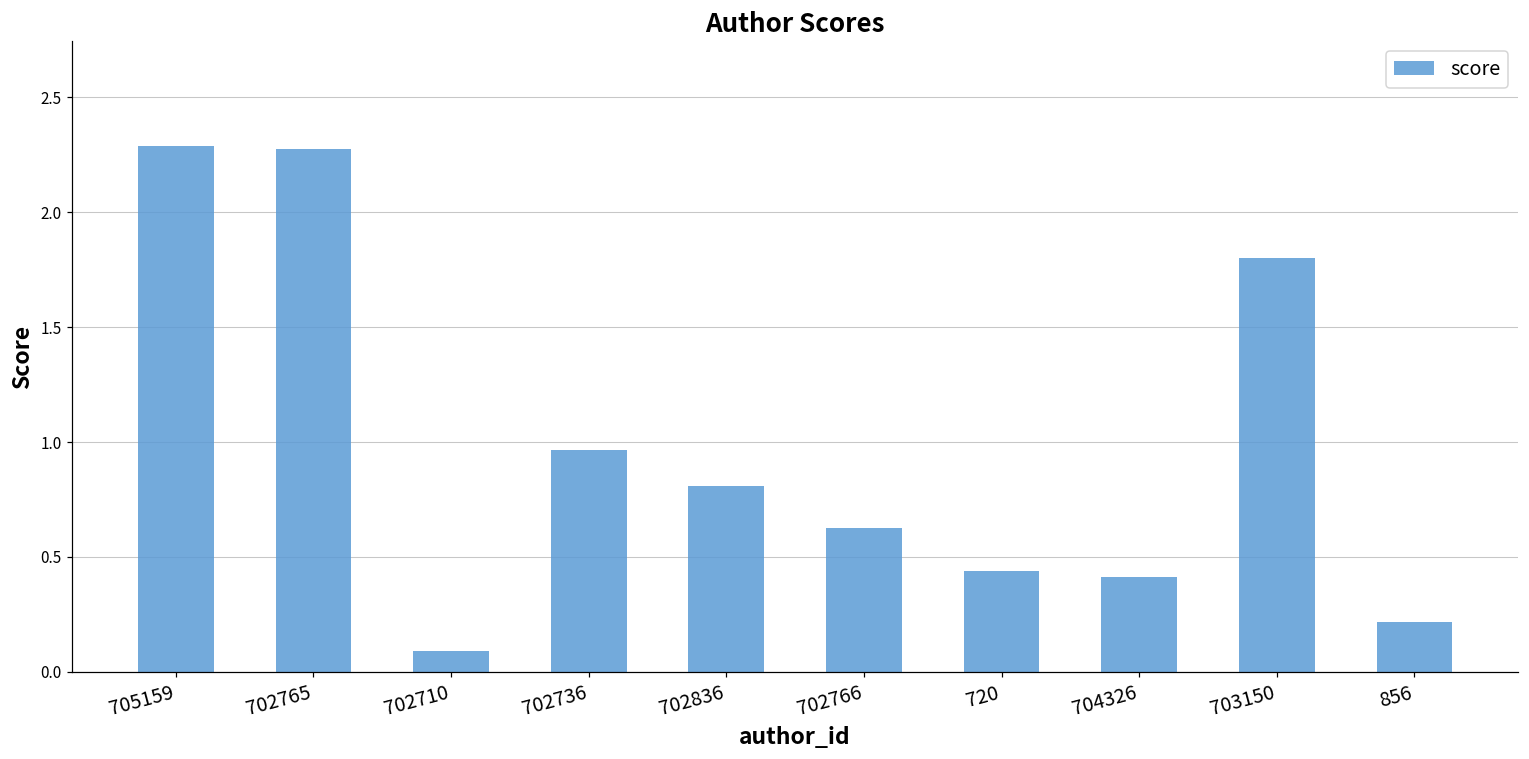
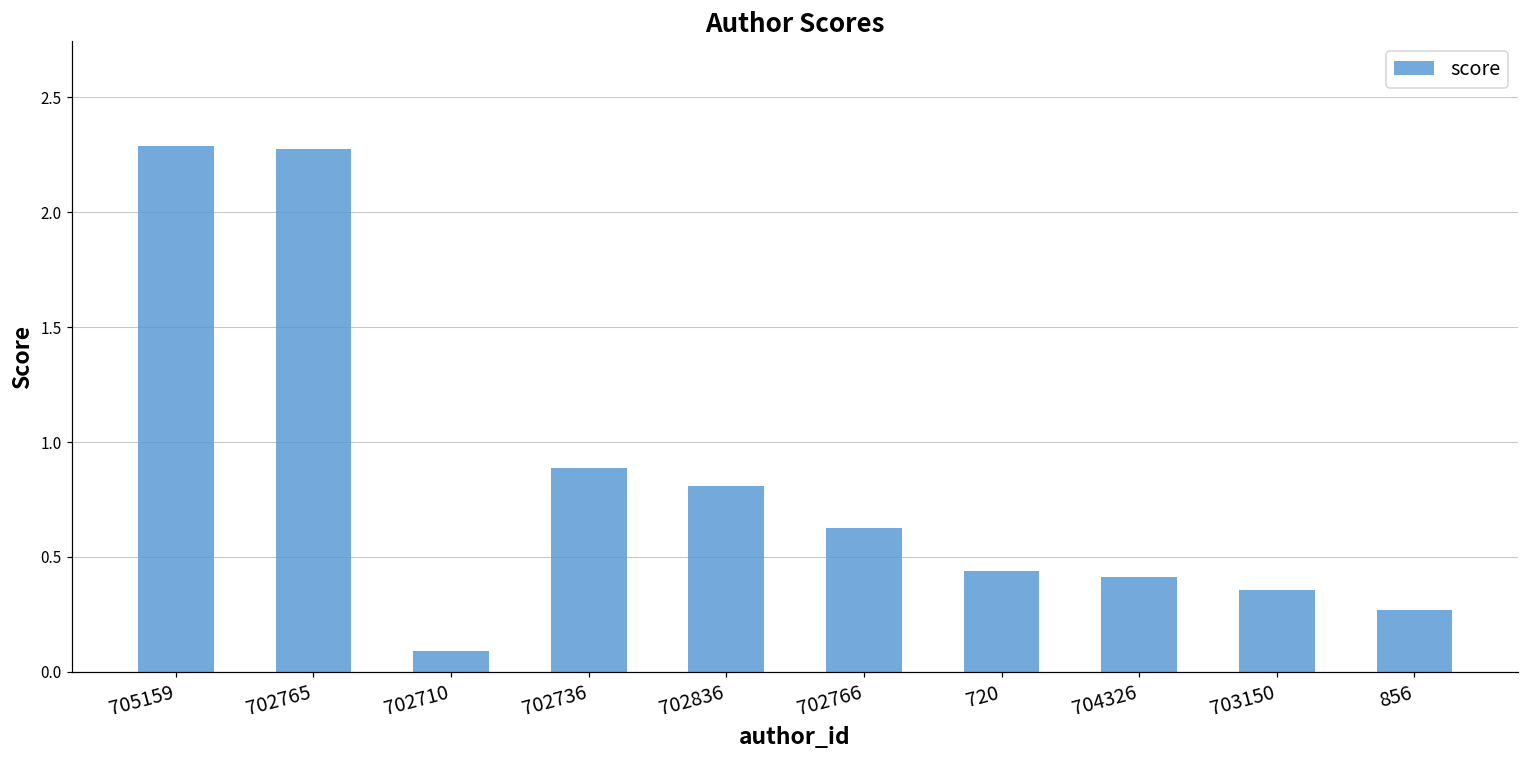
702736: 0.96 -> 0.89
703150: 1.80 -> 0.36
856: 0.22 -> 0.27
